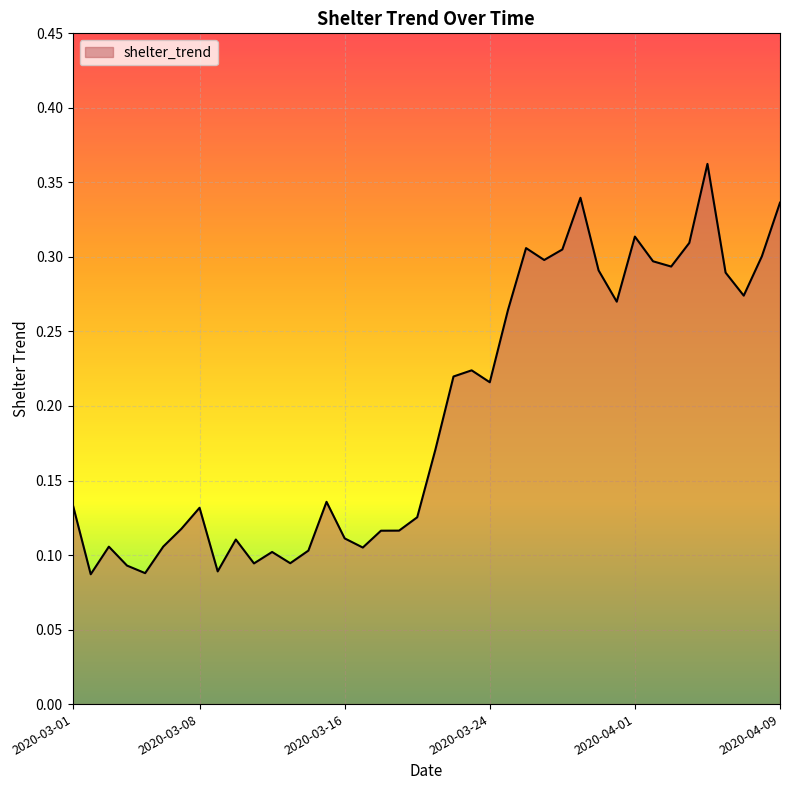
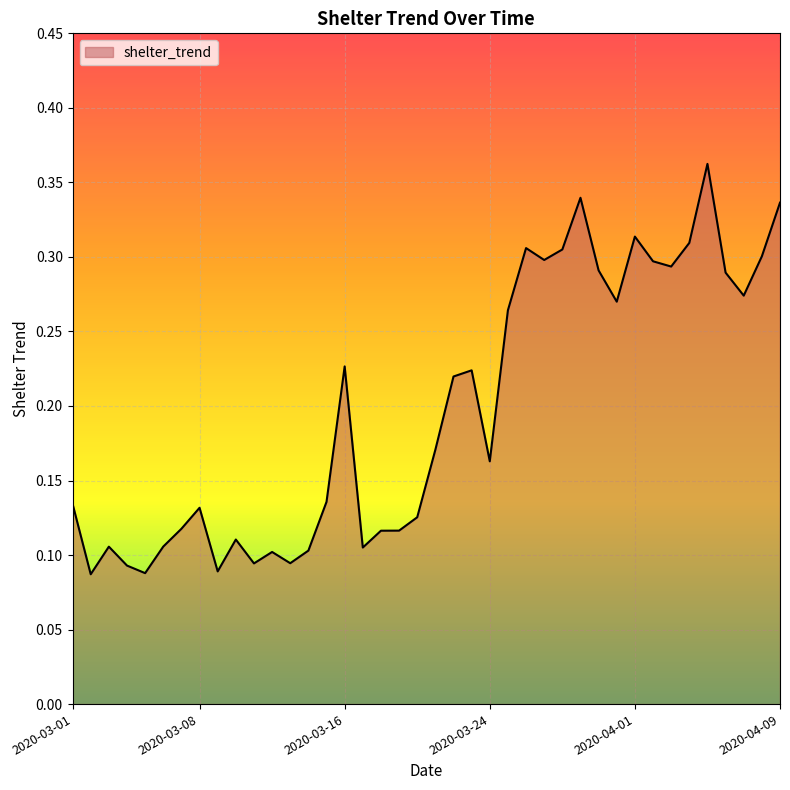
2020-03-16: 0.111 -> 0.227
2020-03-24: 0.216 -> 0.163
